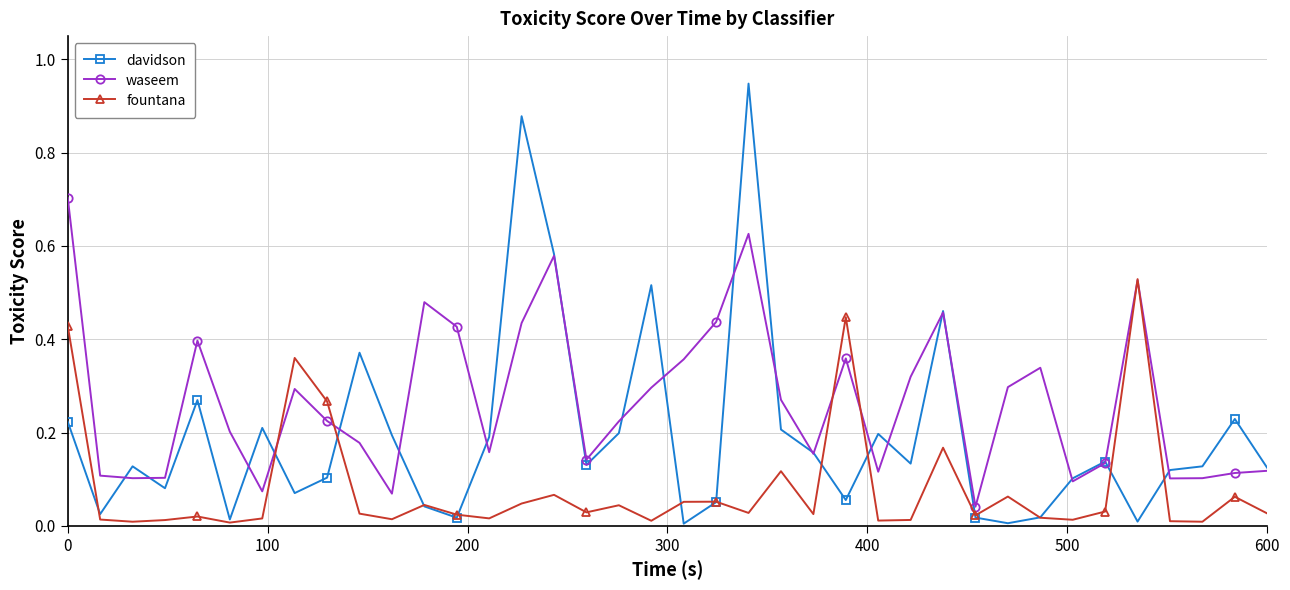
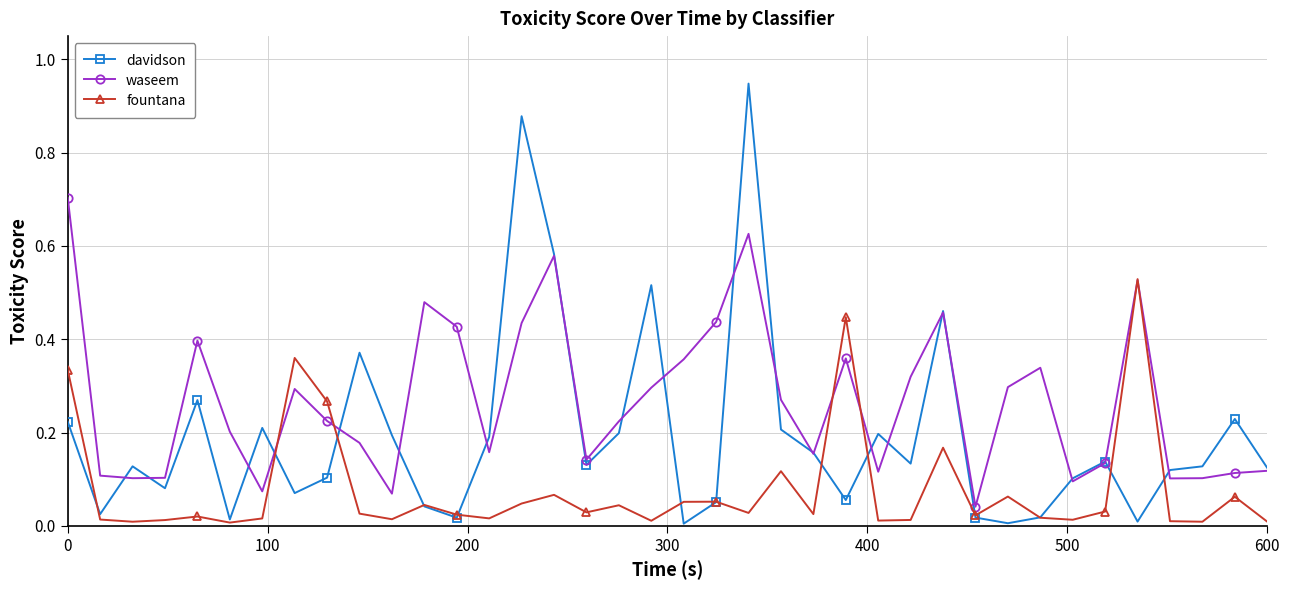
fountana, 0: 0.43 -> 0.33
fountana, 600: 0.03 -> 0.01
